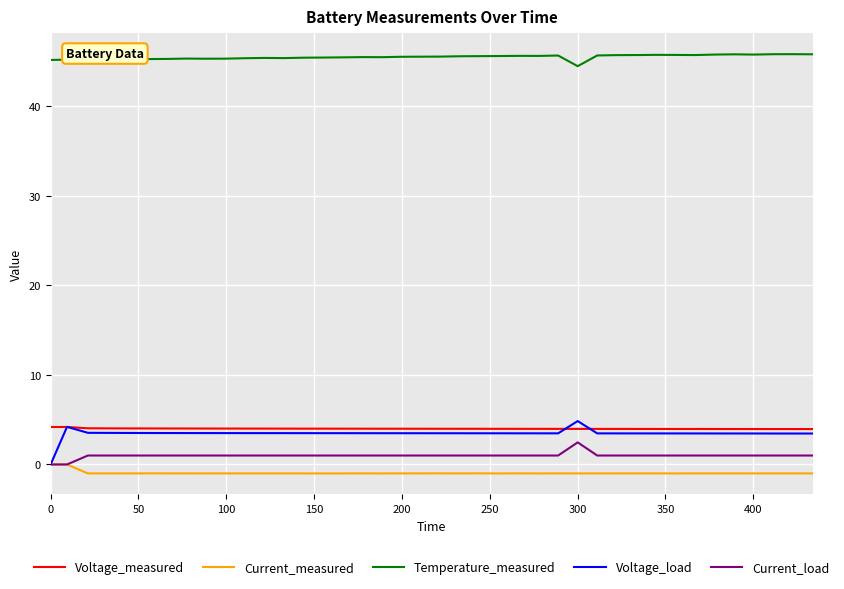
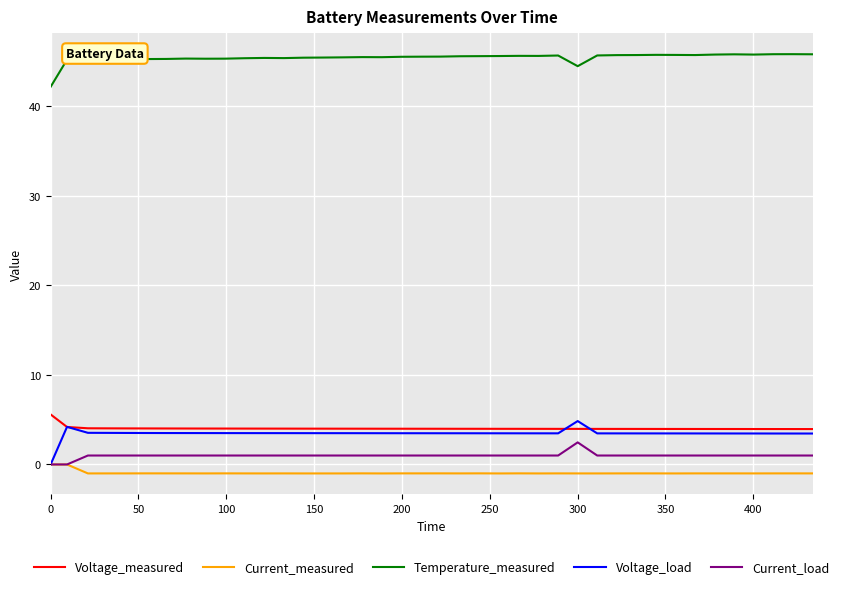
Voltage_measured, 0: 4 -> 6
Temperature_measured, 0: 45 -> 42
